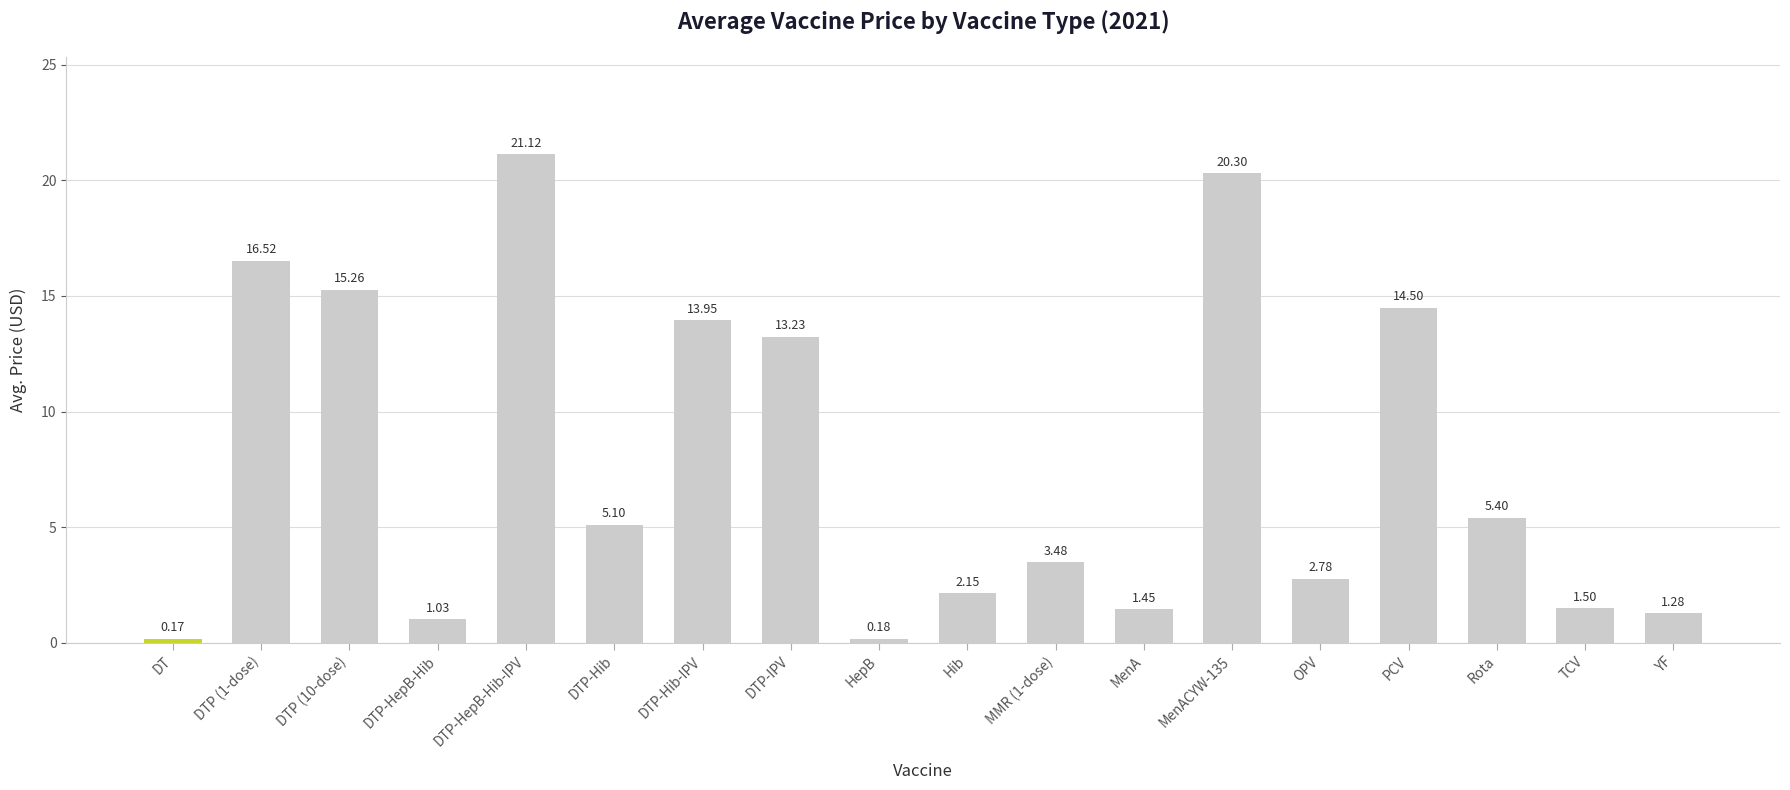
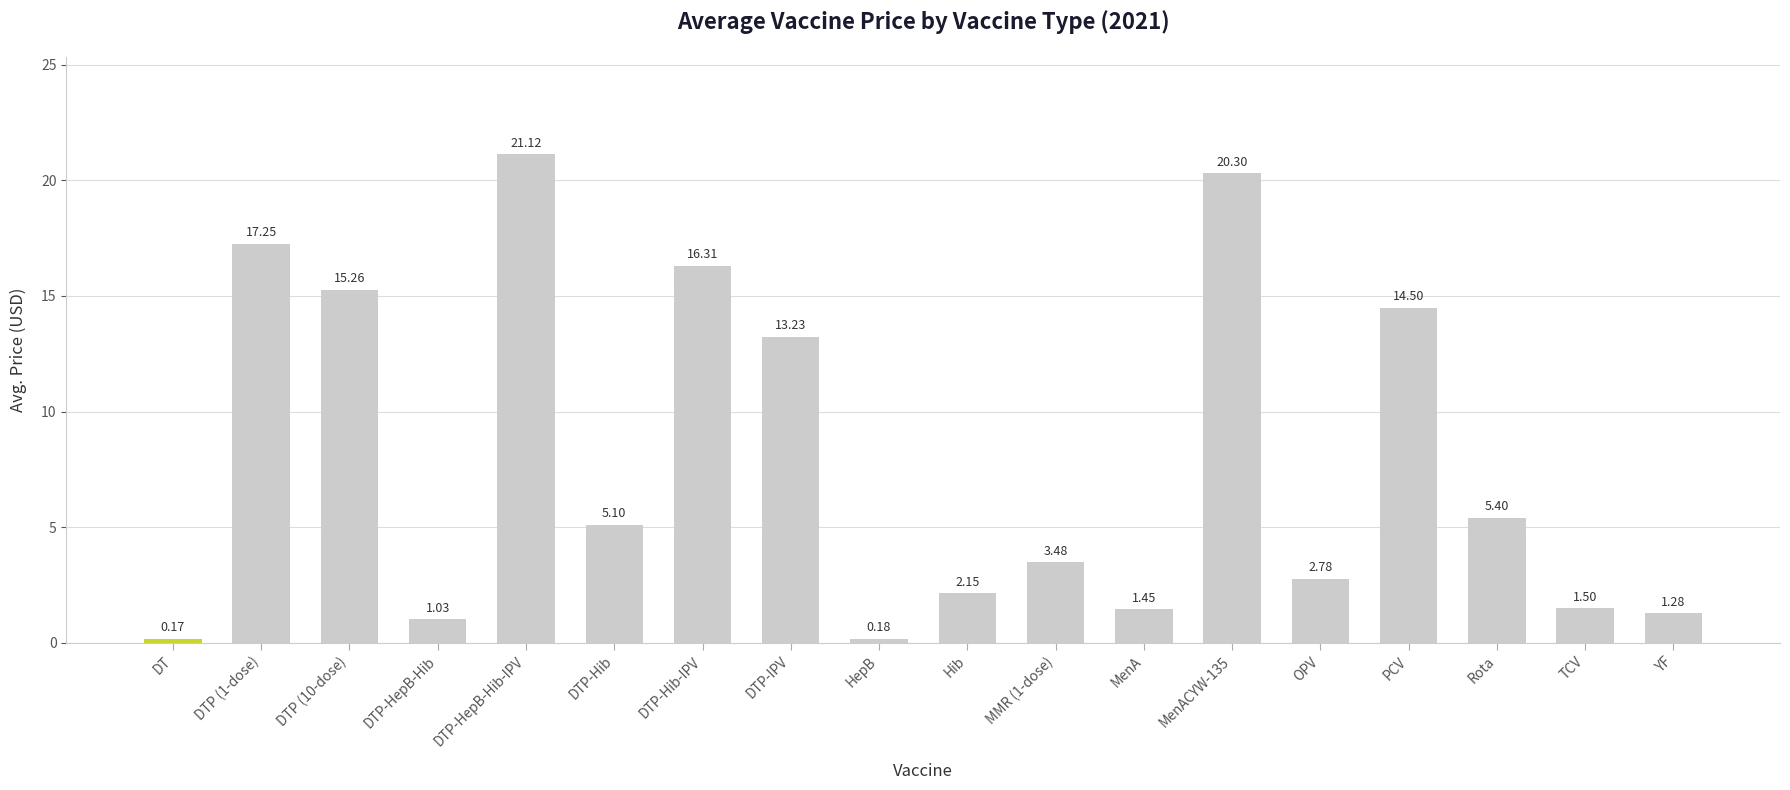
DTP (1-dose): 16.52 -> 17.25
DTP-Hib-IPV: 13.95 -> 16.31
